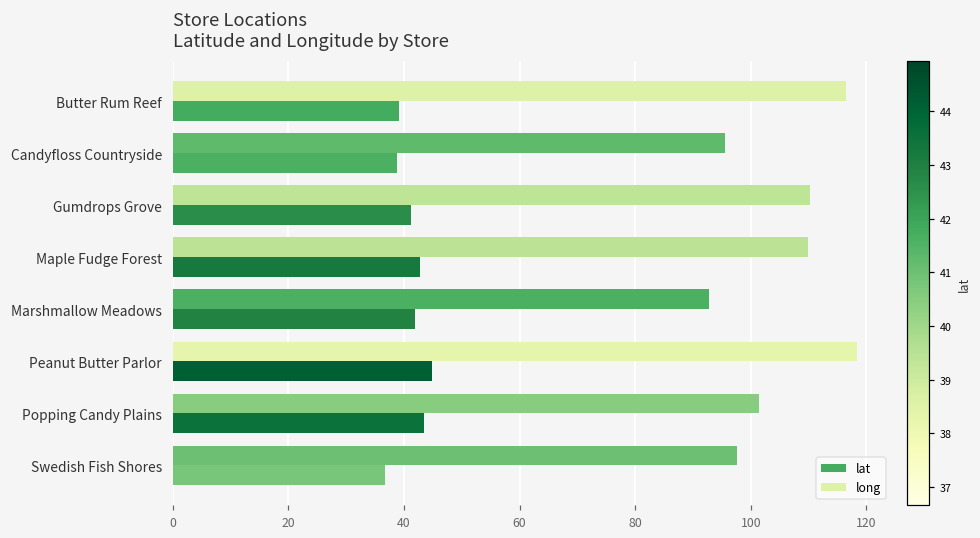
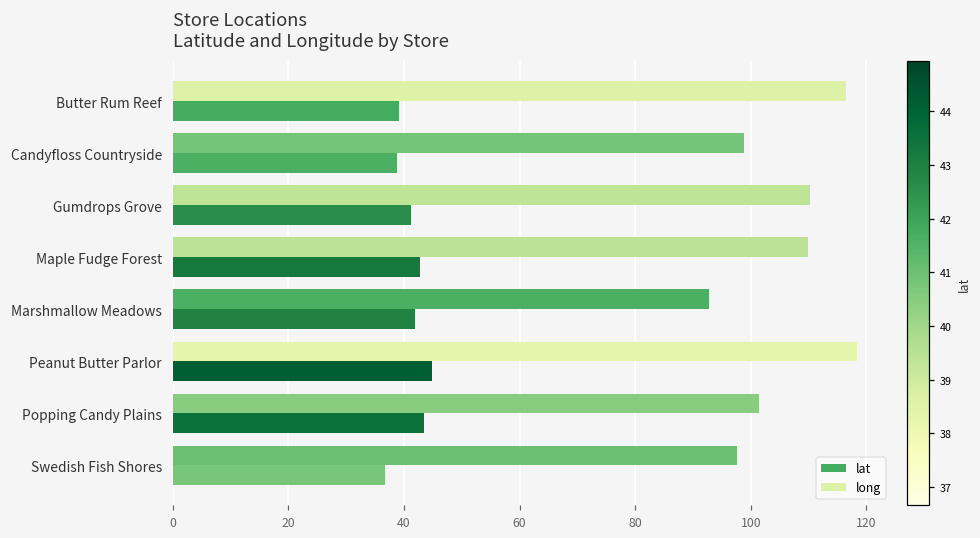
long, Candyfloss Countryside: 95 -> 99
